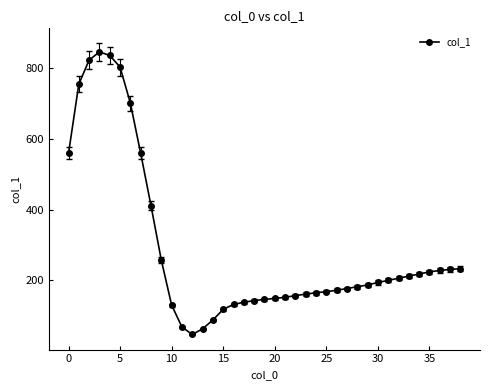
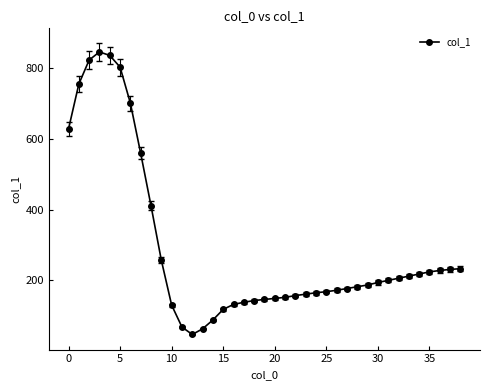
col_1, 0: 560 -> 630
